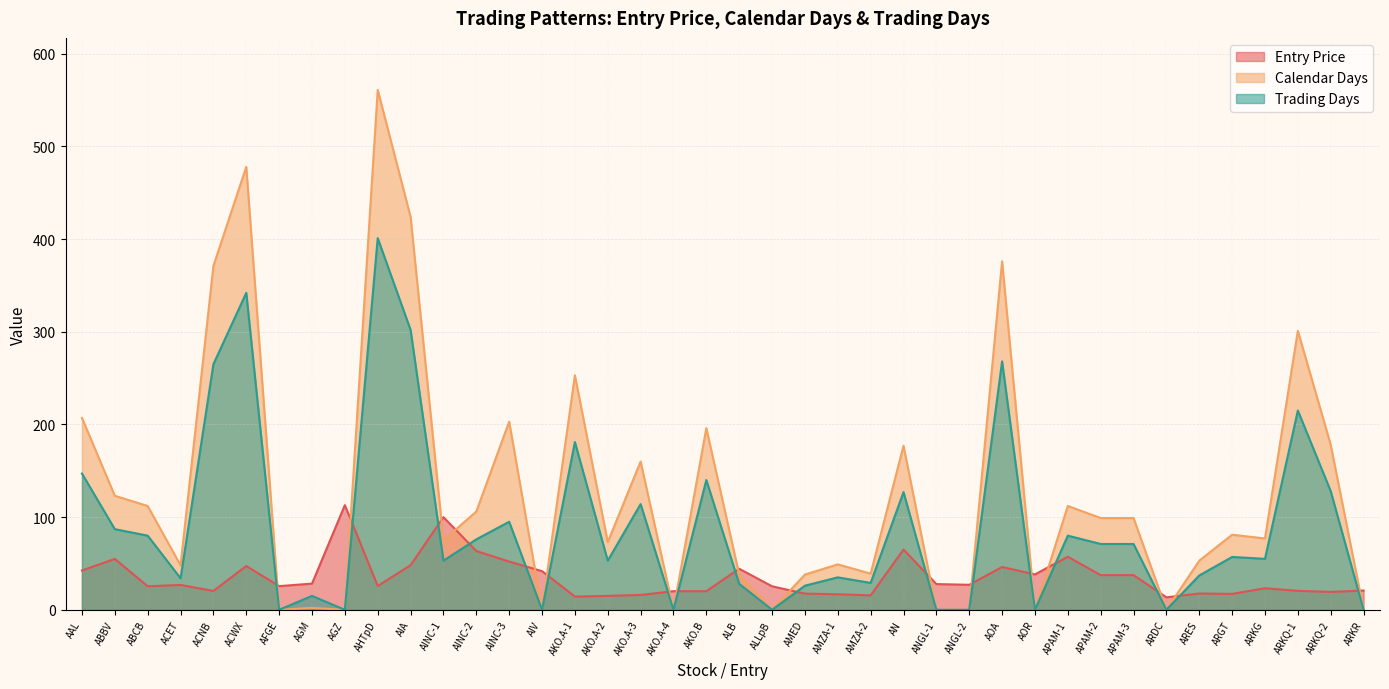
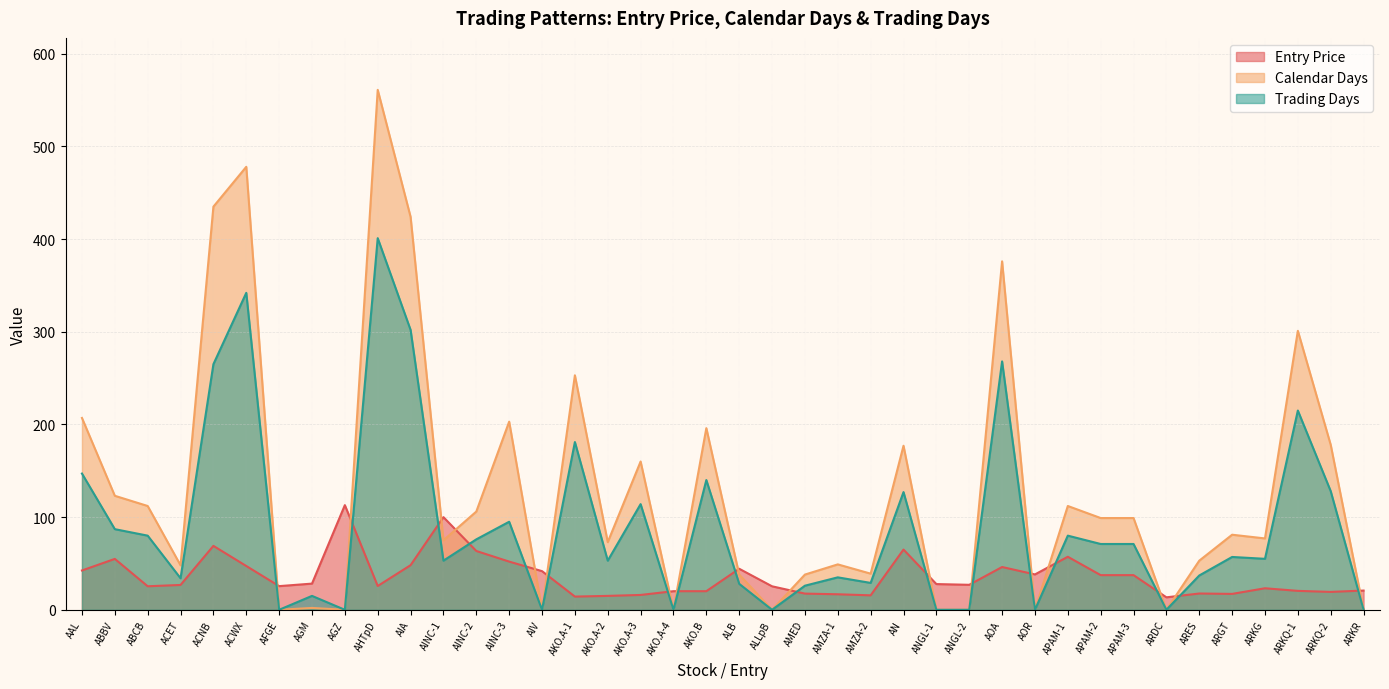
Entry Price, ACNB: 20 -> 70
Calendar Days, ACNB: 370 -> 440
